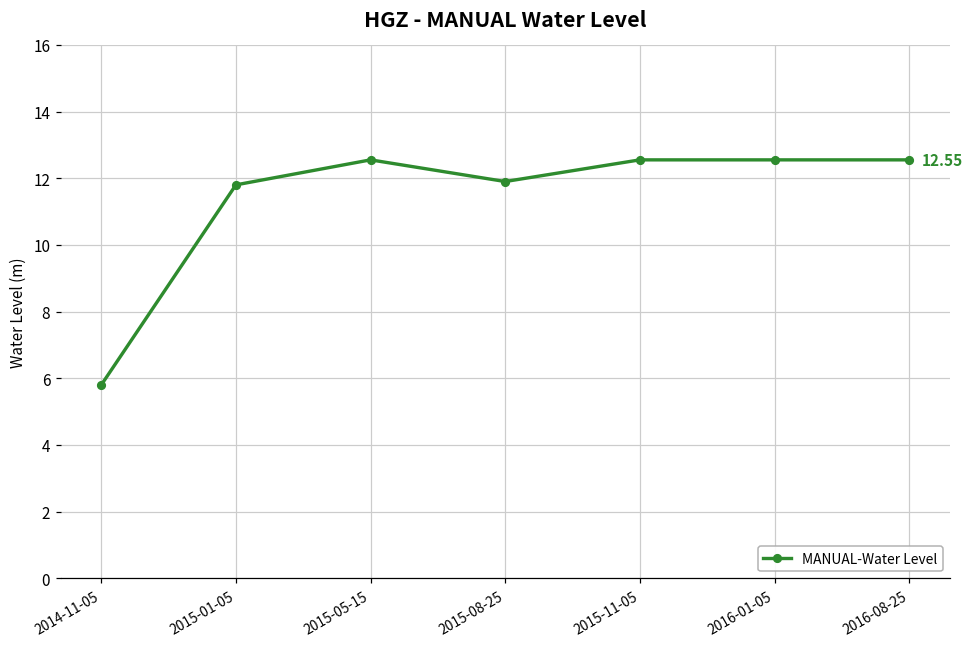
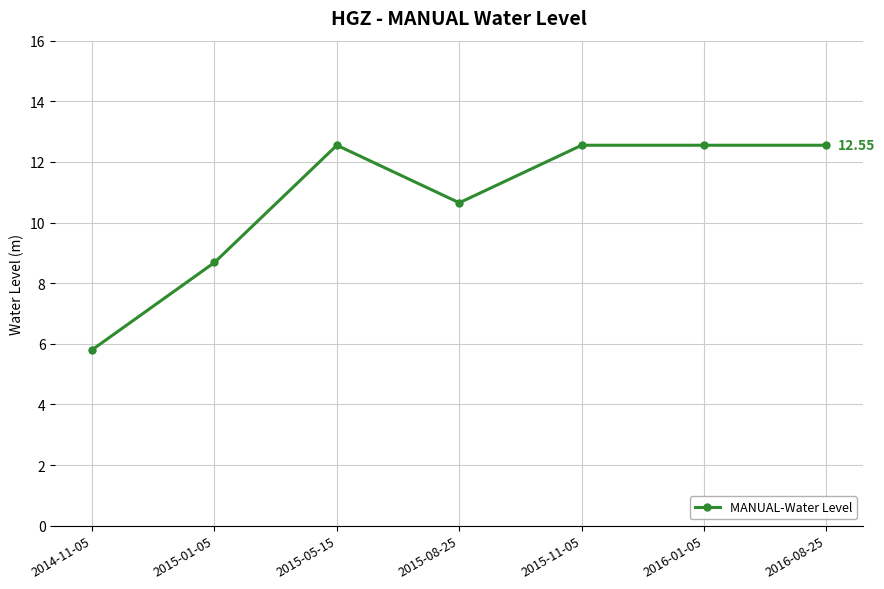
2015-01-05: 11.8 -> 8.7
2015-08-25: 11.9 -> 10.7
